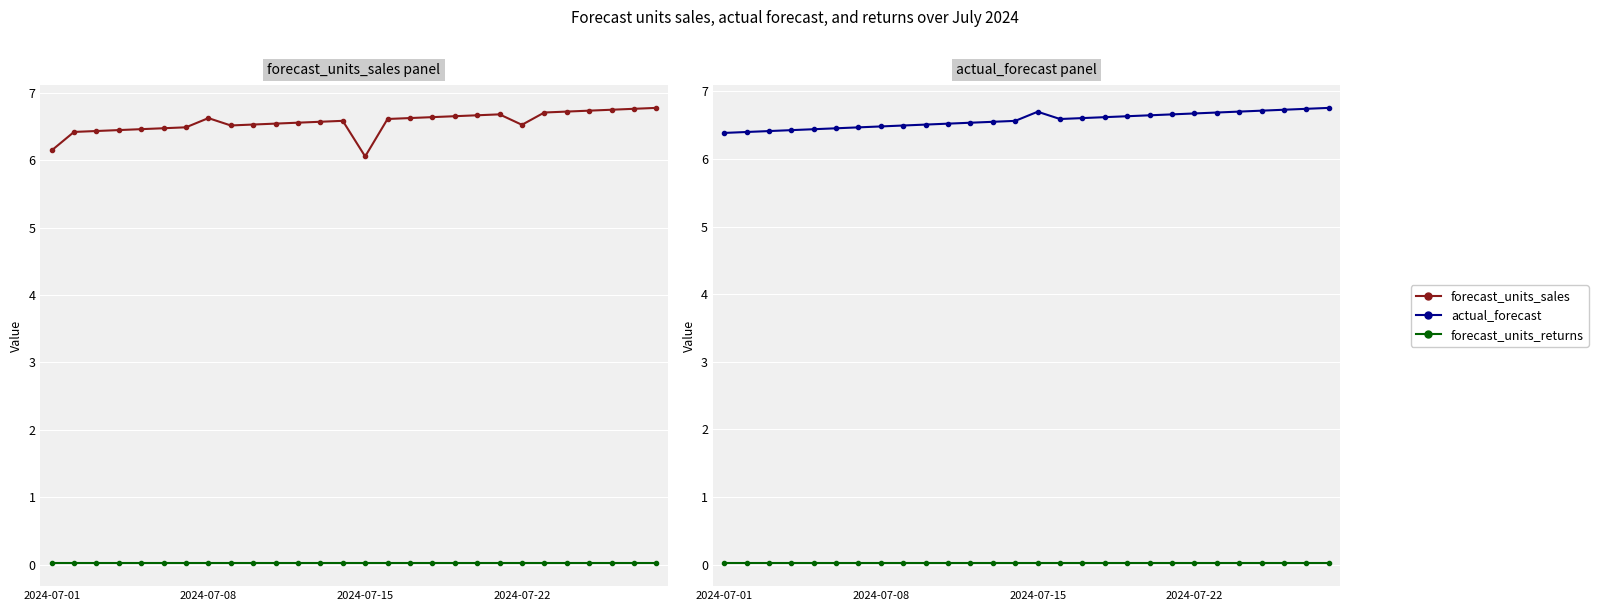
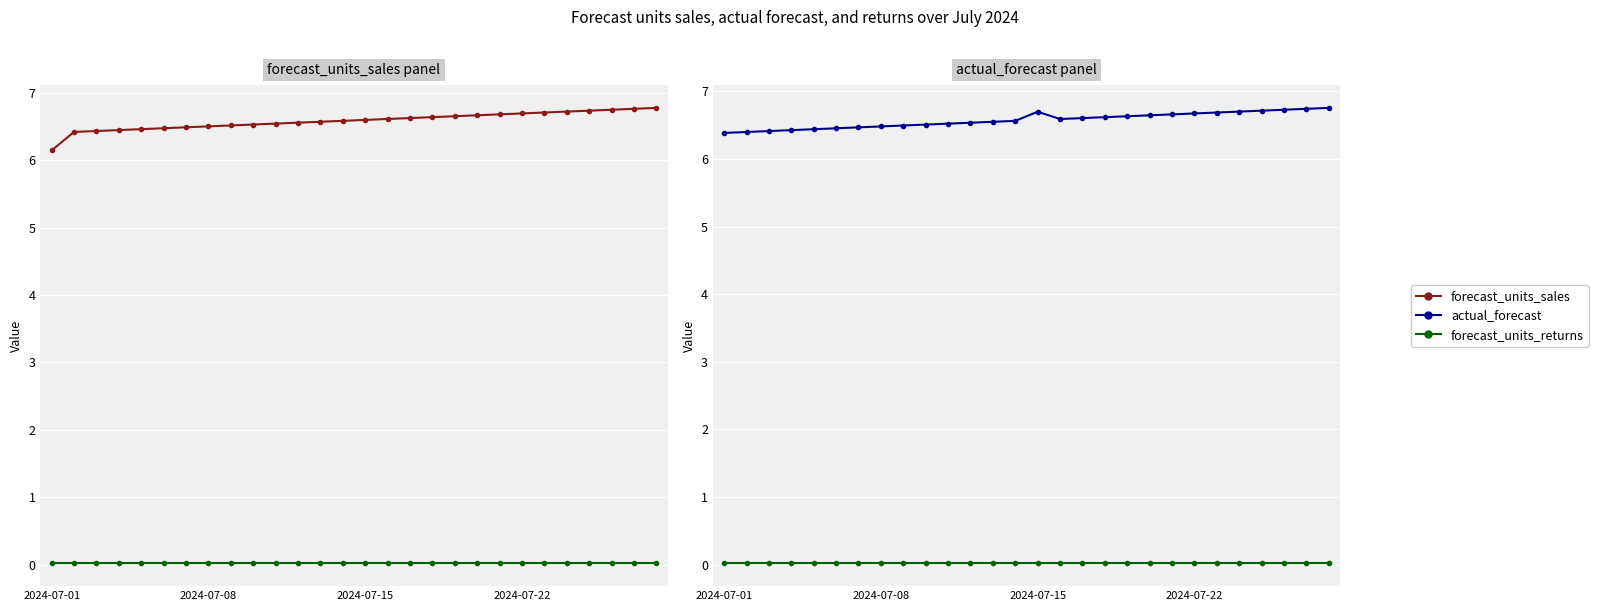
forecast_units_sales panel, forecast_units_sales, 2024-07-08: 6.6 -> 6.5
forecast_units_sales panel, forecast_units_sales, 2024-07-15: 6.1 -> 6.6
forecast_units_sales panel, forecast_units_sales, 2024-07-22: 6.5 -> 6.7
